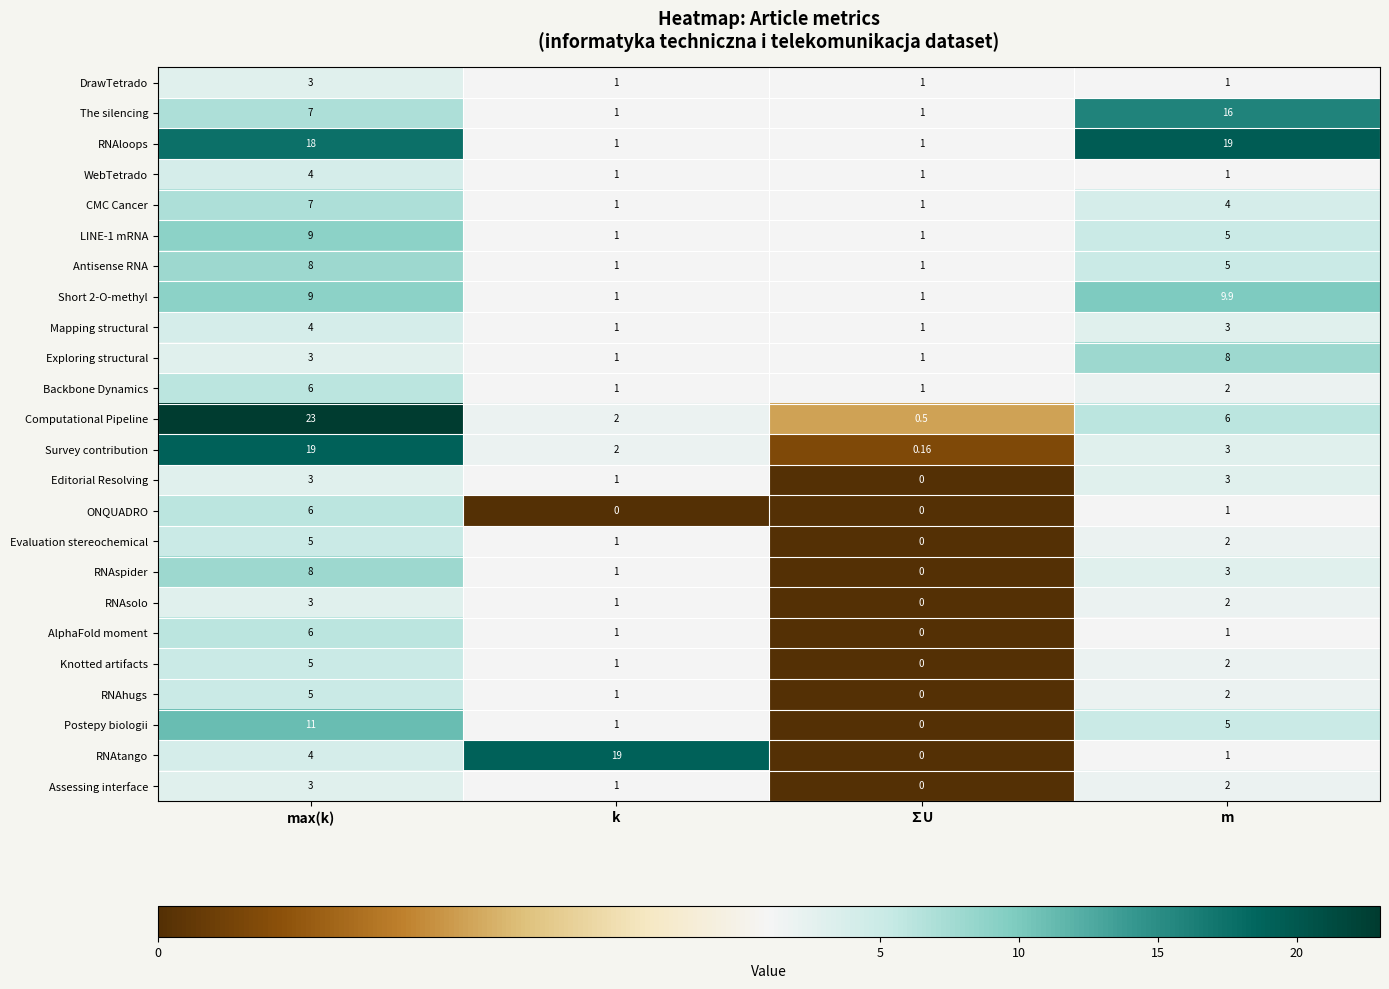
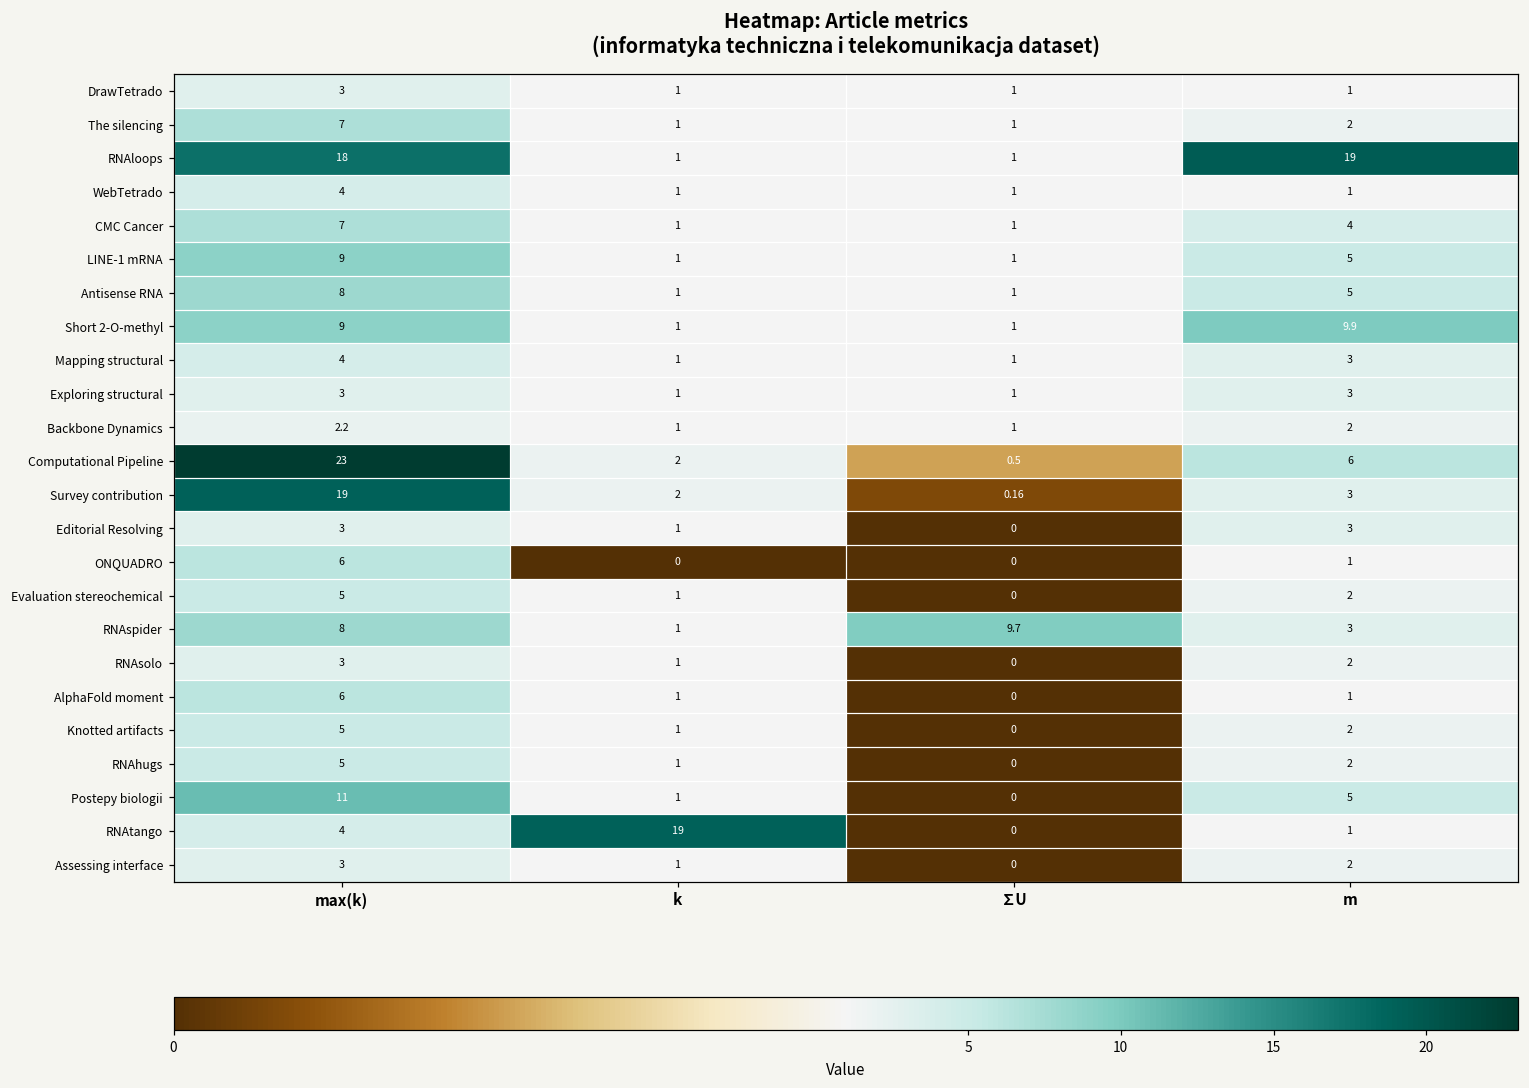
The silencing, m: 16 -> 2
Exploring structural, m: 8 -> 3
Backbone Dynamics, max(k): 6 -> 2.2
RNAspider, ∑U: 0 -> 9.7
